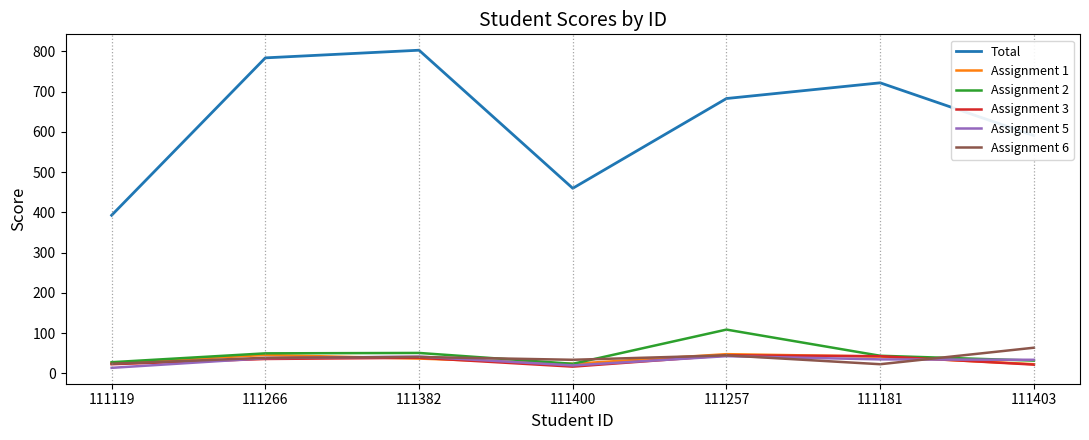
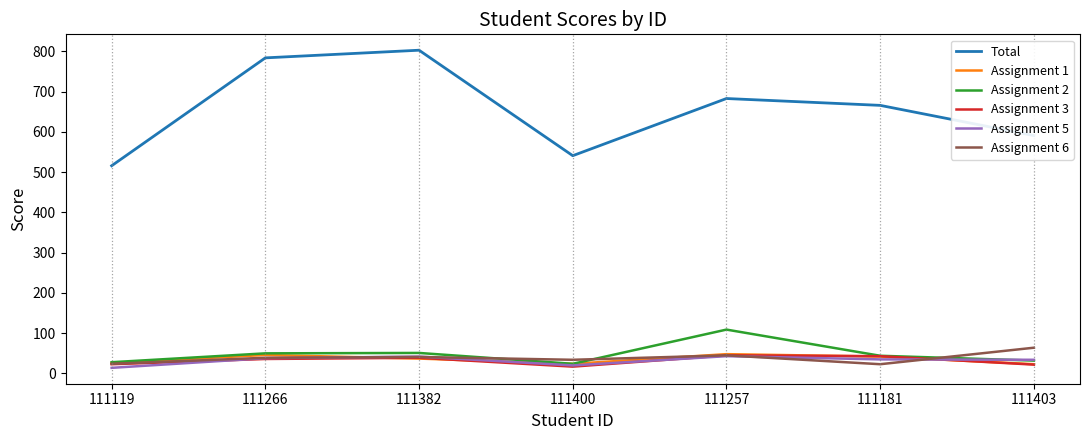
Total, 111119: 390 -> 520
Total, 111400: 460 -> 540
Total, 111181: 720 -> 670
